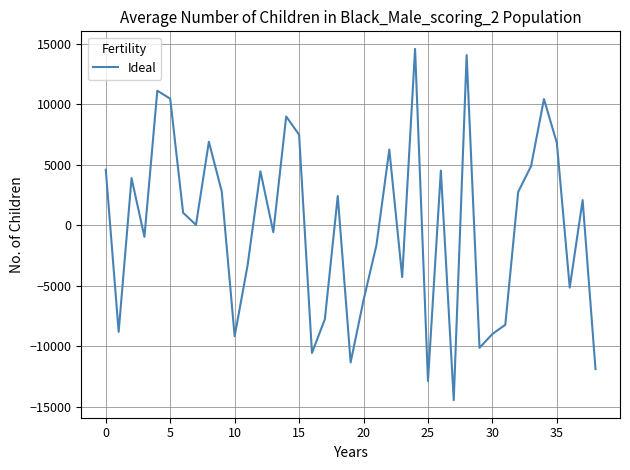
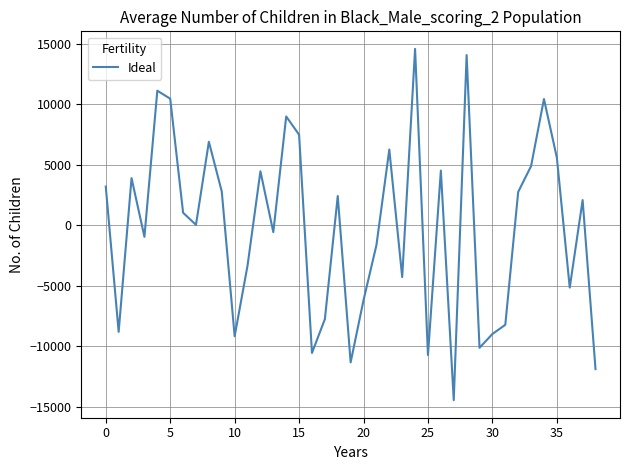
0: 4600 -> 3200
25: -12900 -> -10700
35: 6800 -> 5600
